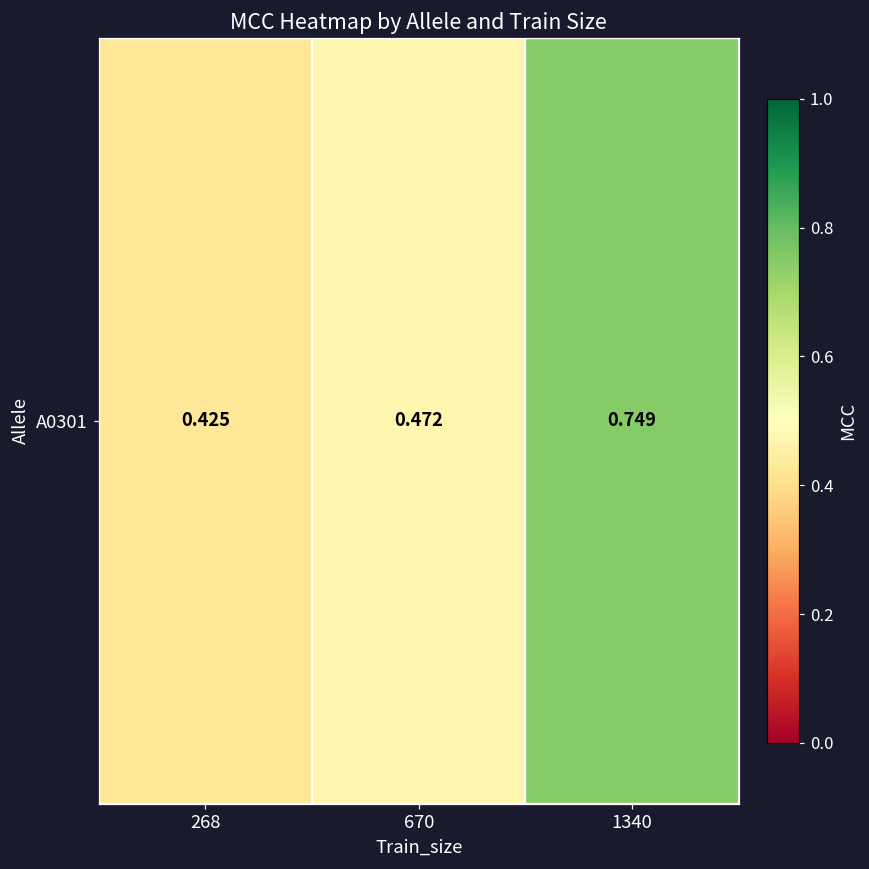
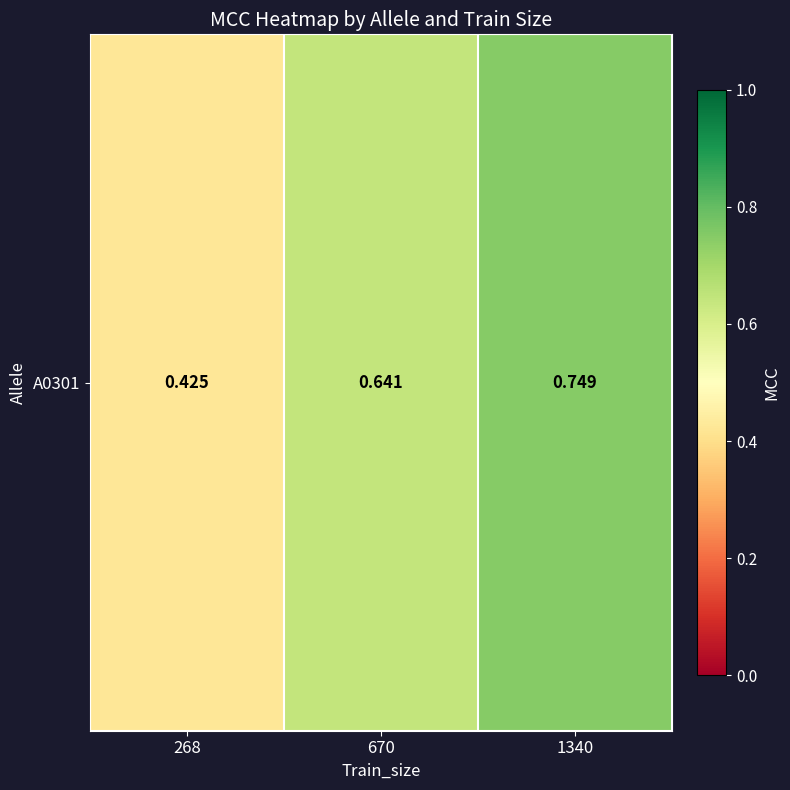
A0301, 670: 0.472 -> 0.641
